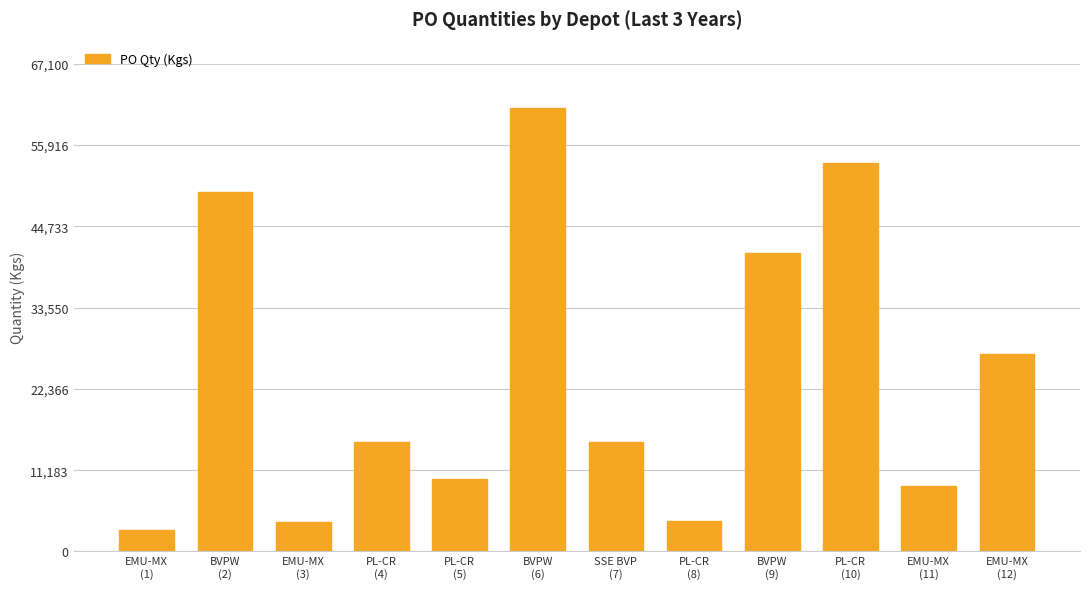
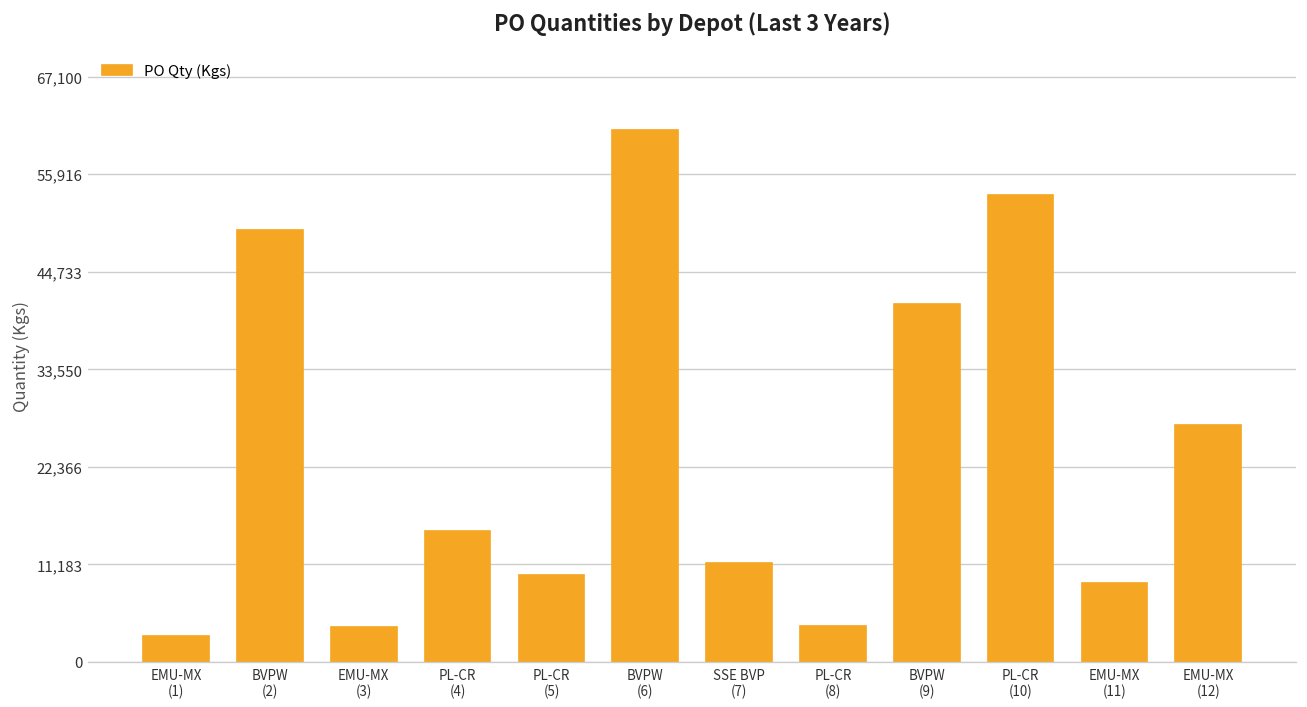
SSE BVP (7): 15,000 -> 11,000
